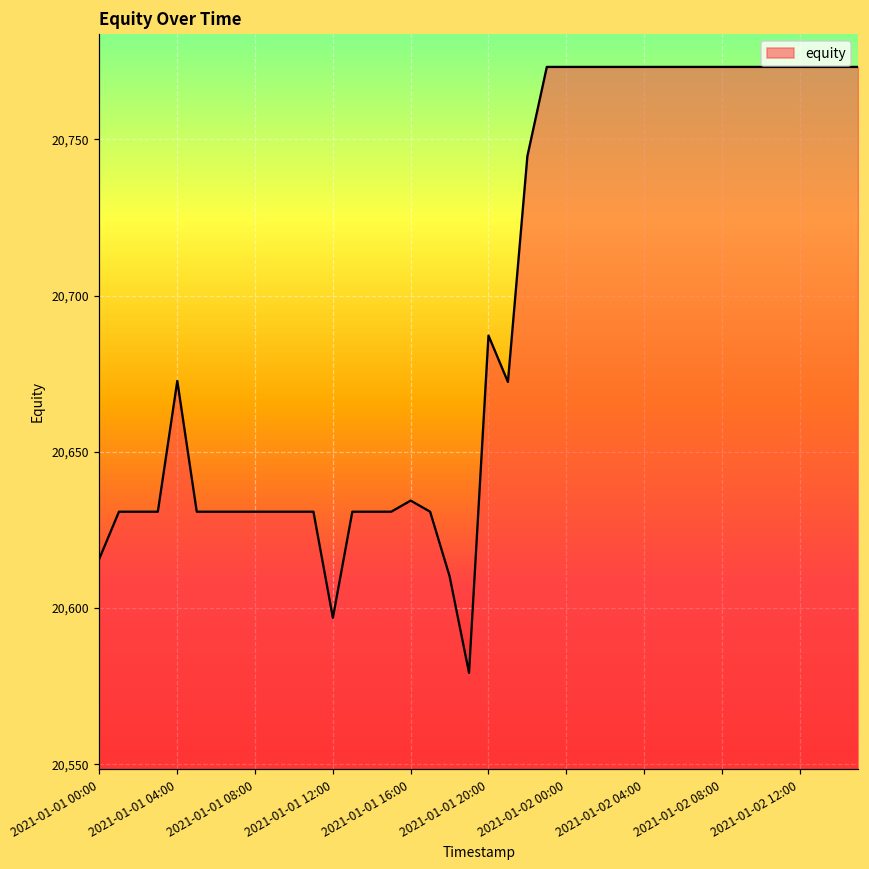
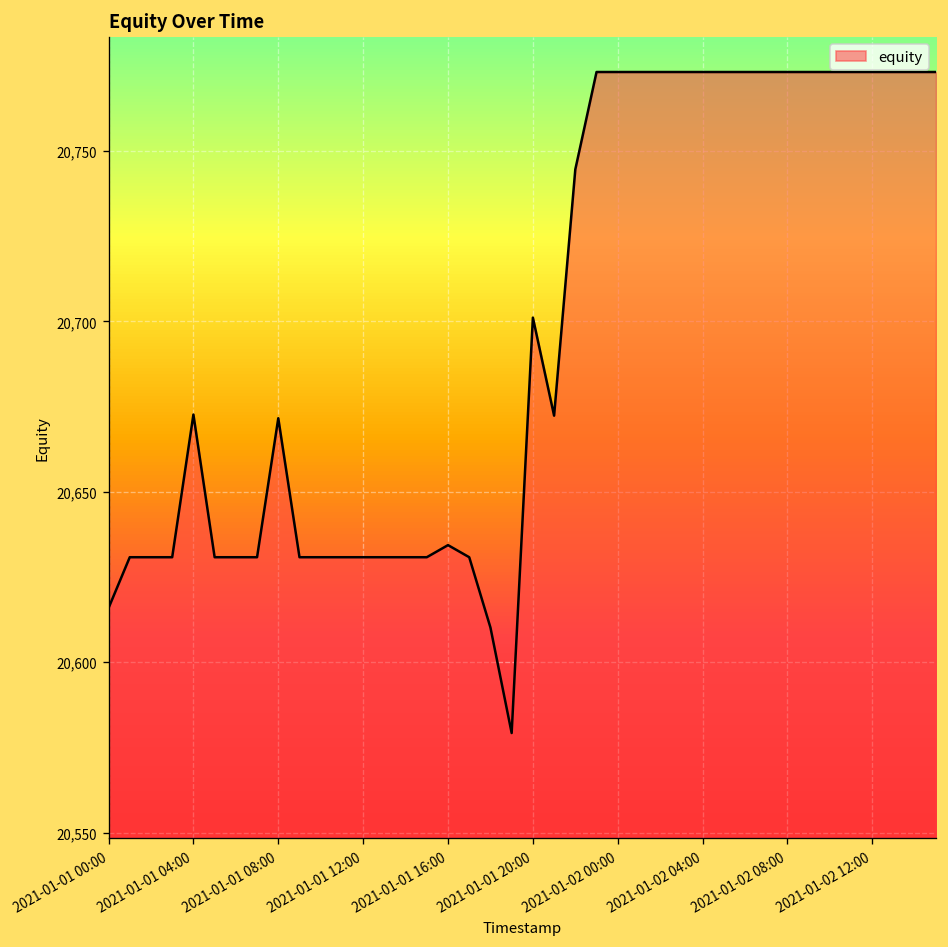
2021-01-01 08:00: 20,631 -> 20,672
2021-01-01 12:00: 20,597 -> 20,631
2021-01-01 20:00: 20,687 -> 20,701
